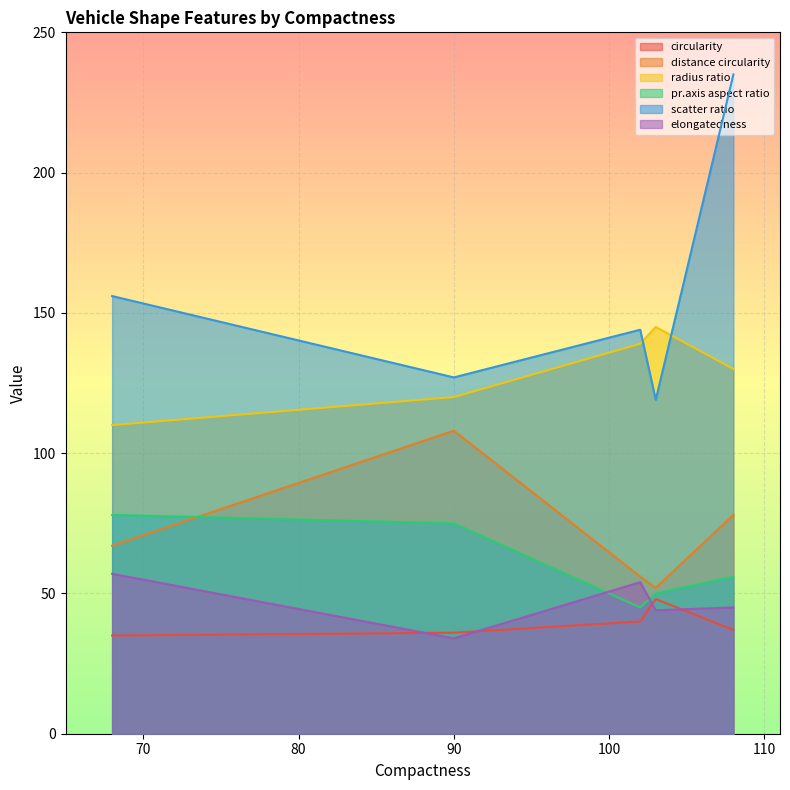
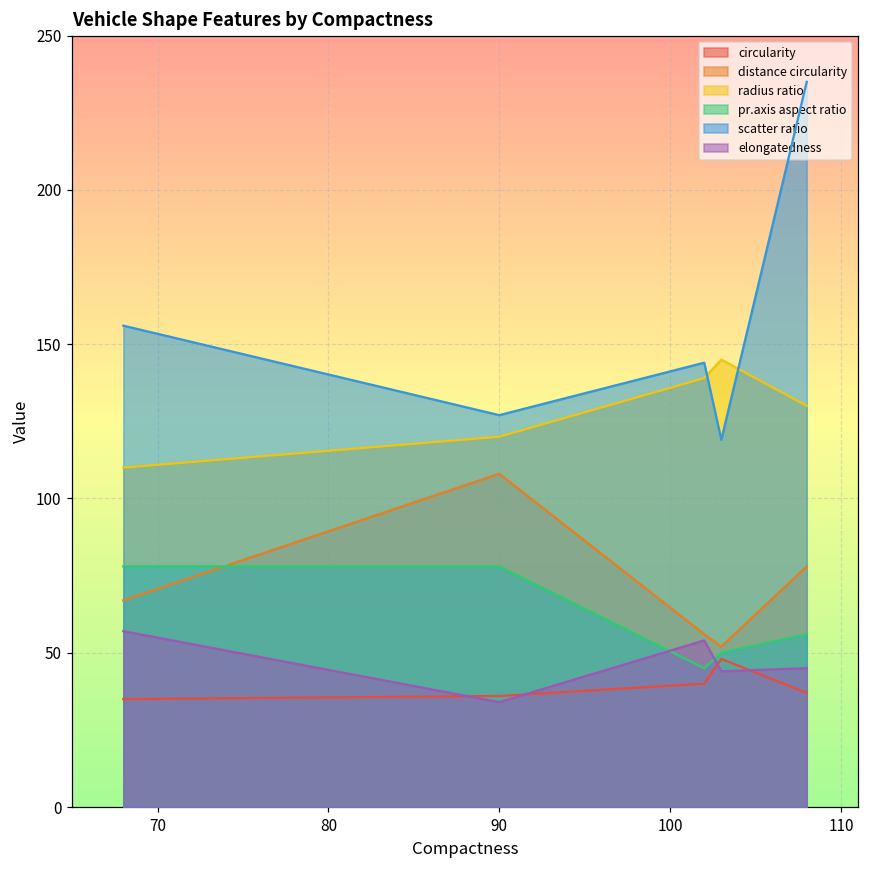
pr.axis aspect ratio, 90: 75 -> 78
